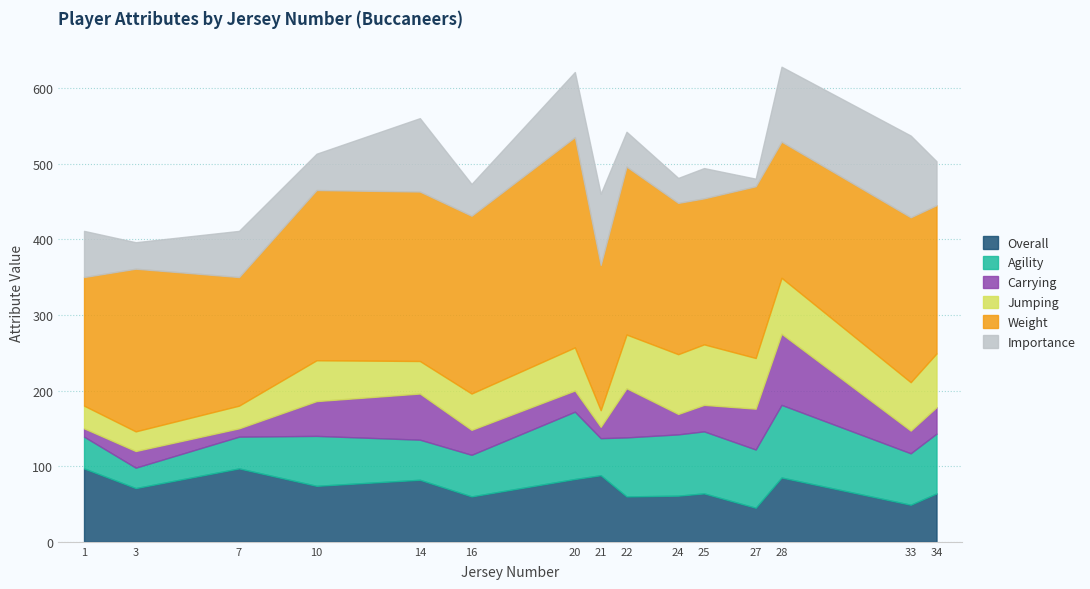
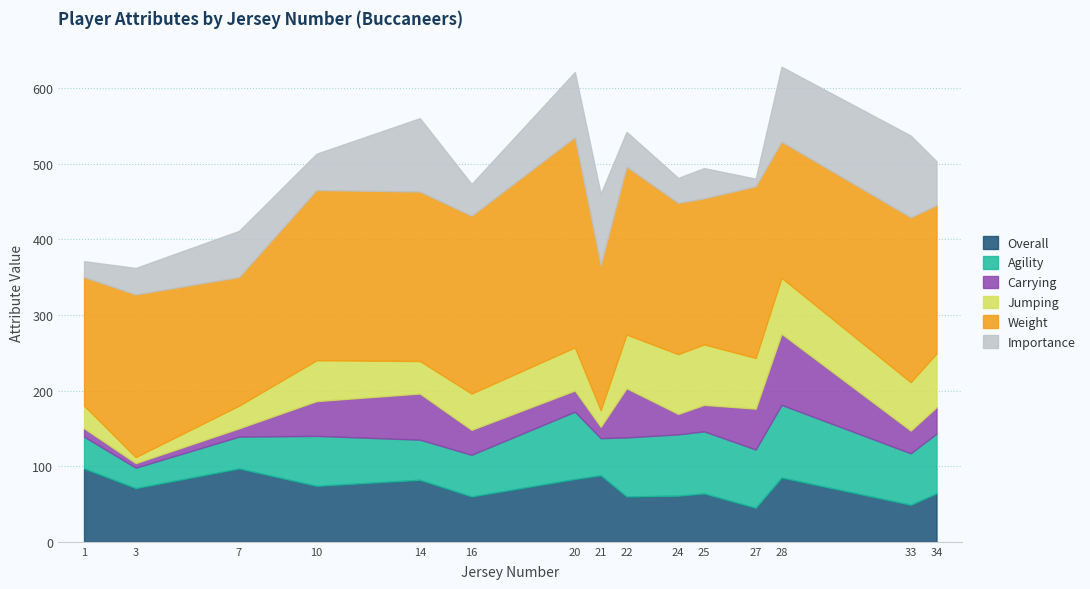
Importance, 1: 60 -> 20
Carrying, 3: 20 -> 10
Jumping, 3: 30 -> 10
